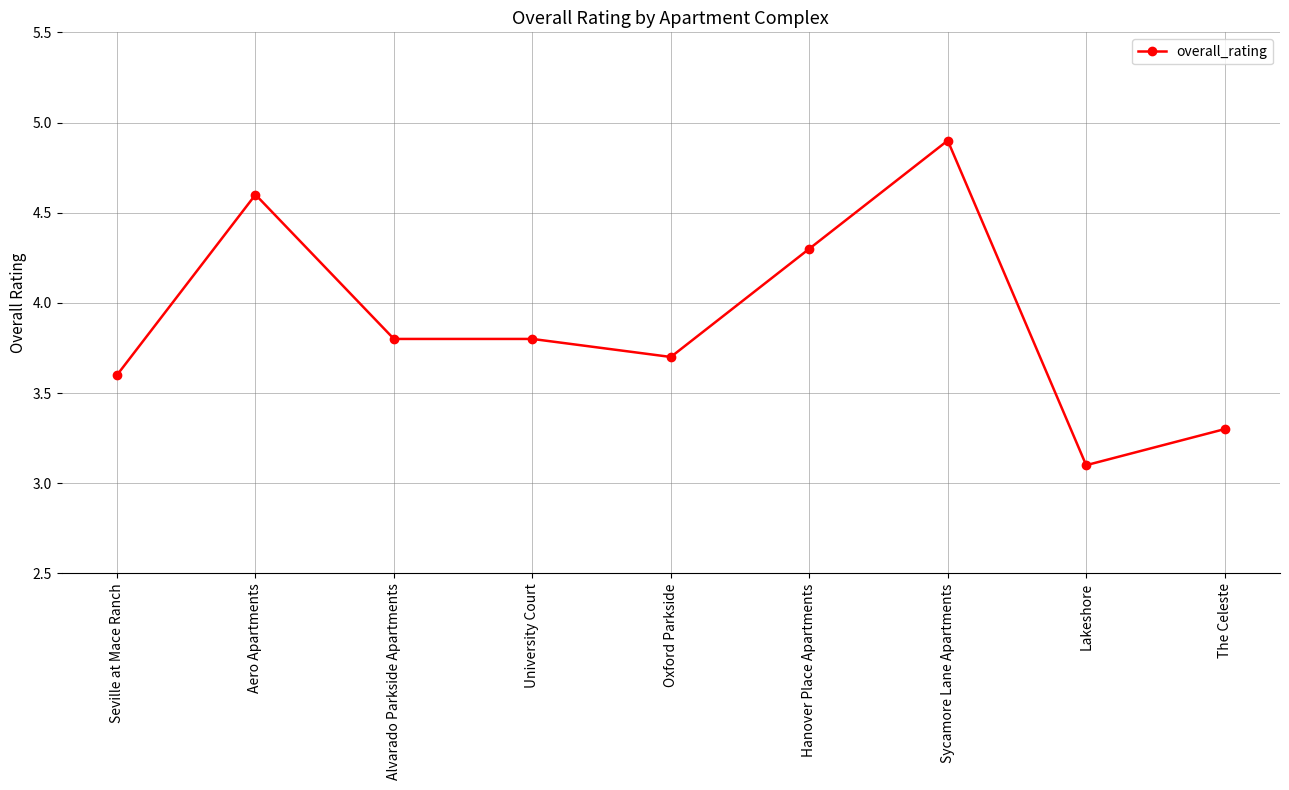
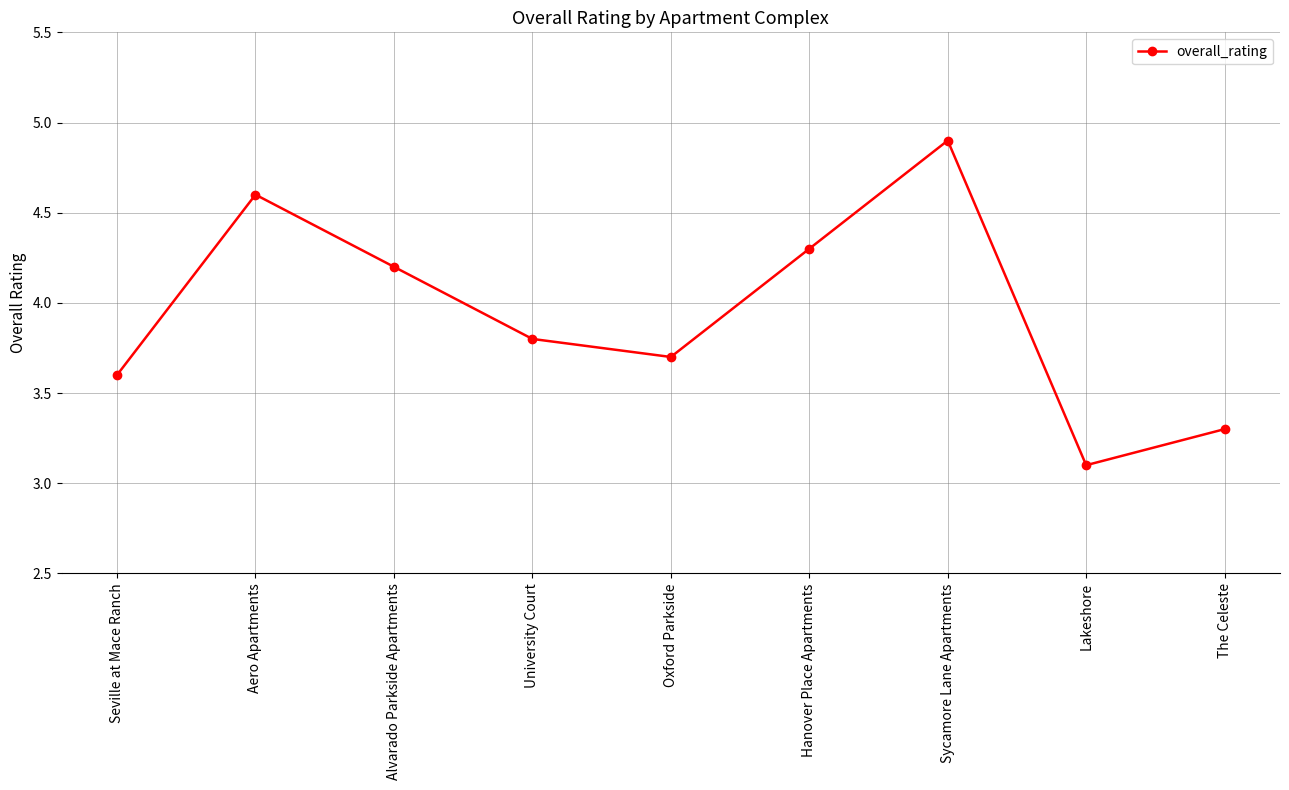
Alvarado Parkside Apartments: 3.8 -> 4.2
